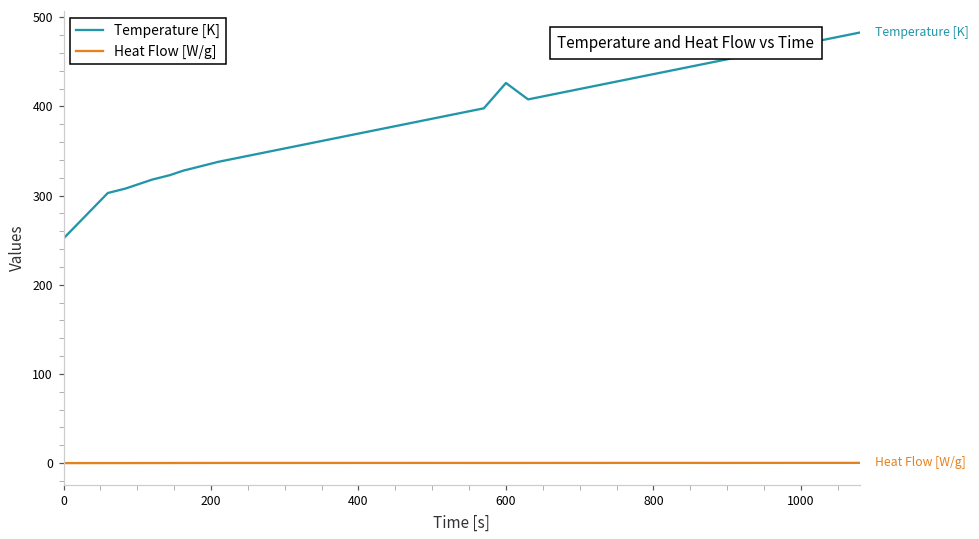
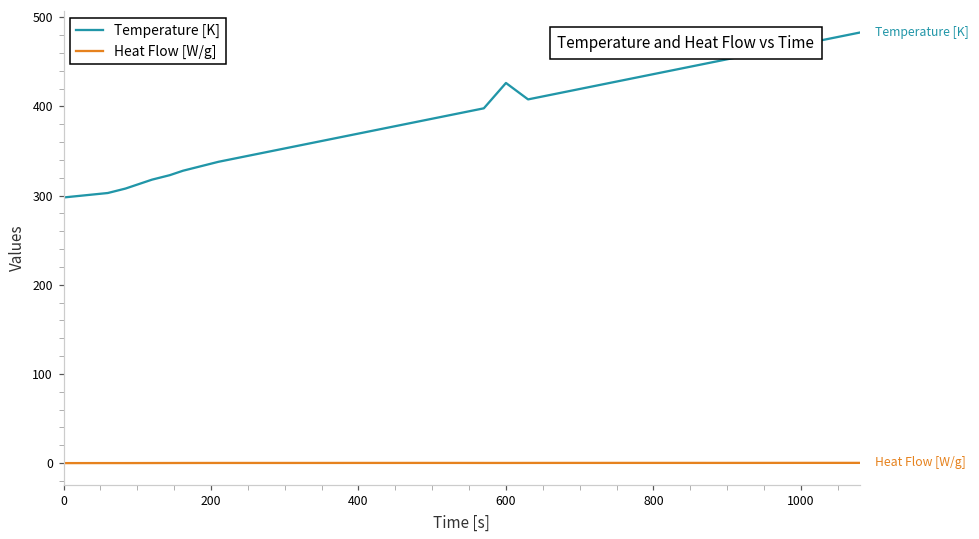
Temperature [K], 0: 250 -> 300
